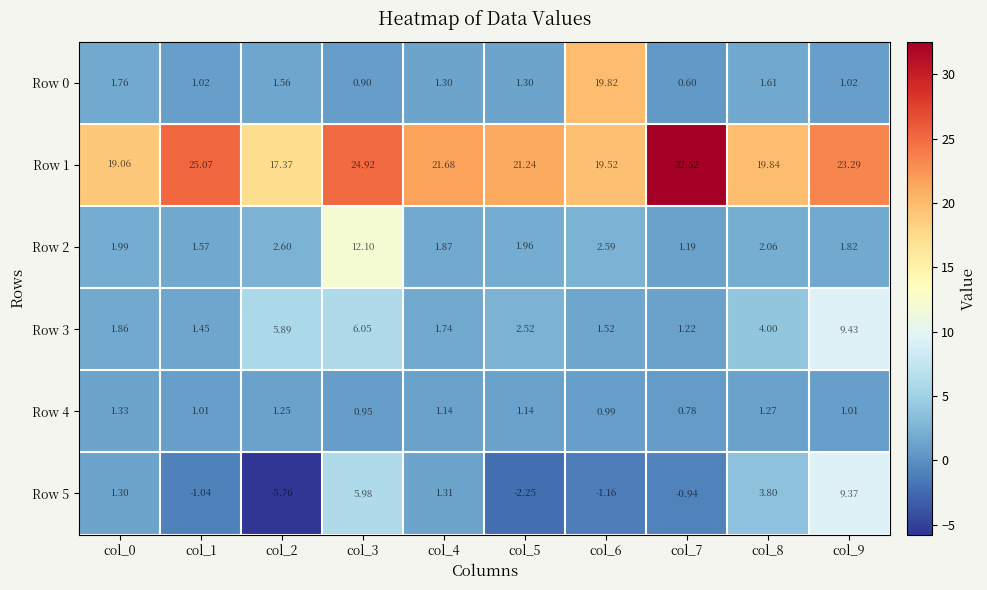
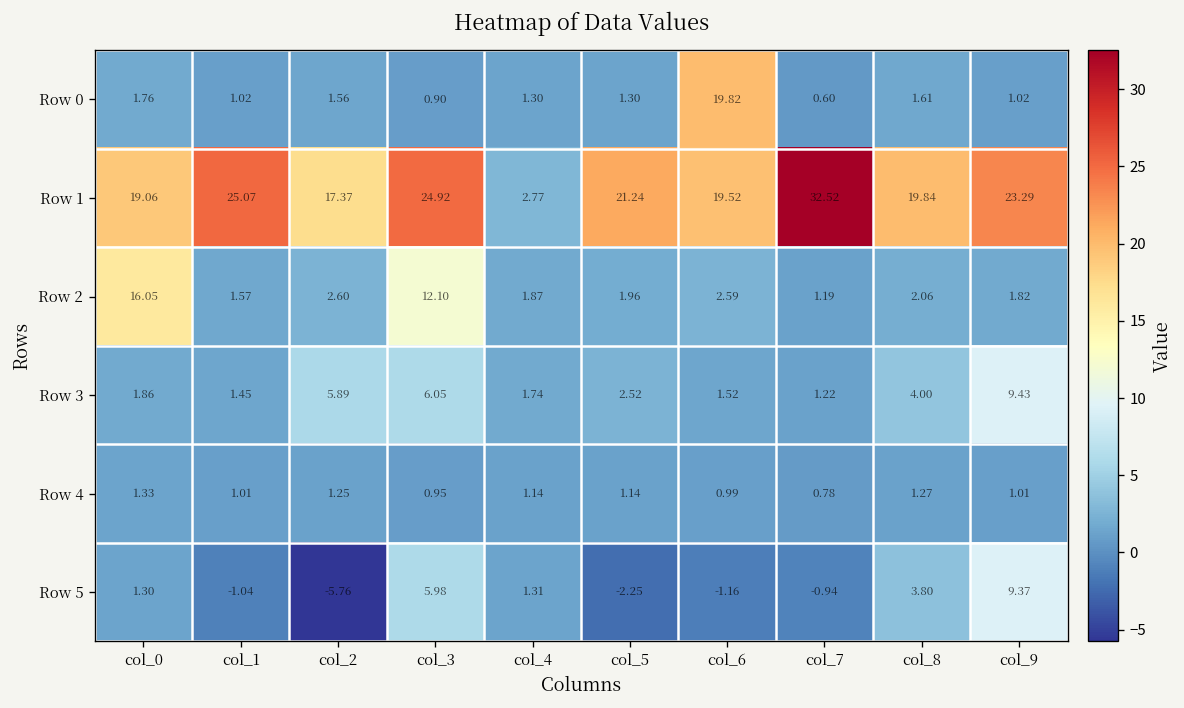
Row 1, col_4: 21.68 -> 2.77
Row 2, col_0: 1.99 -> 16.05
